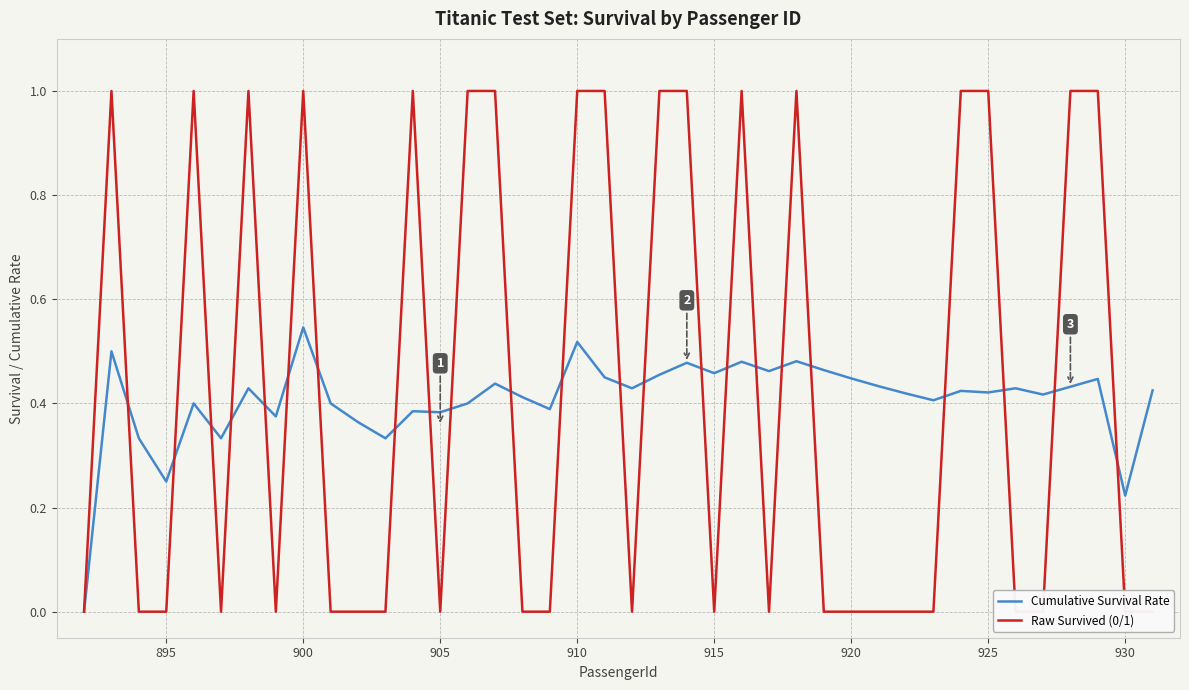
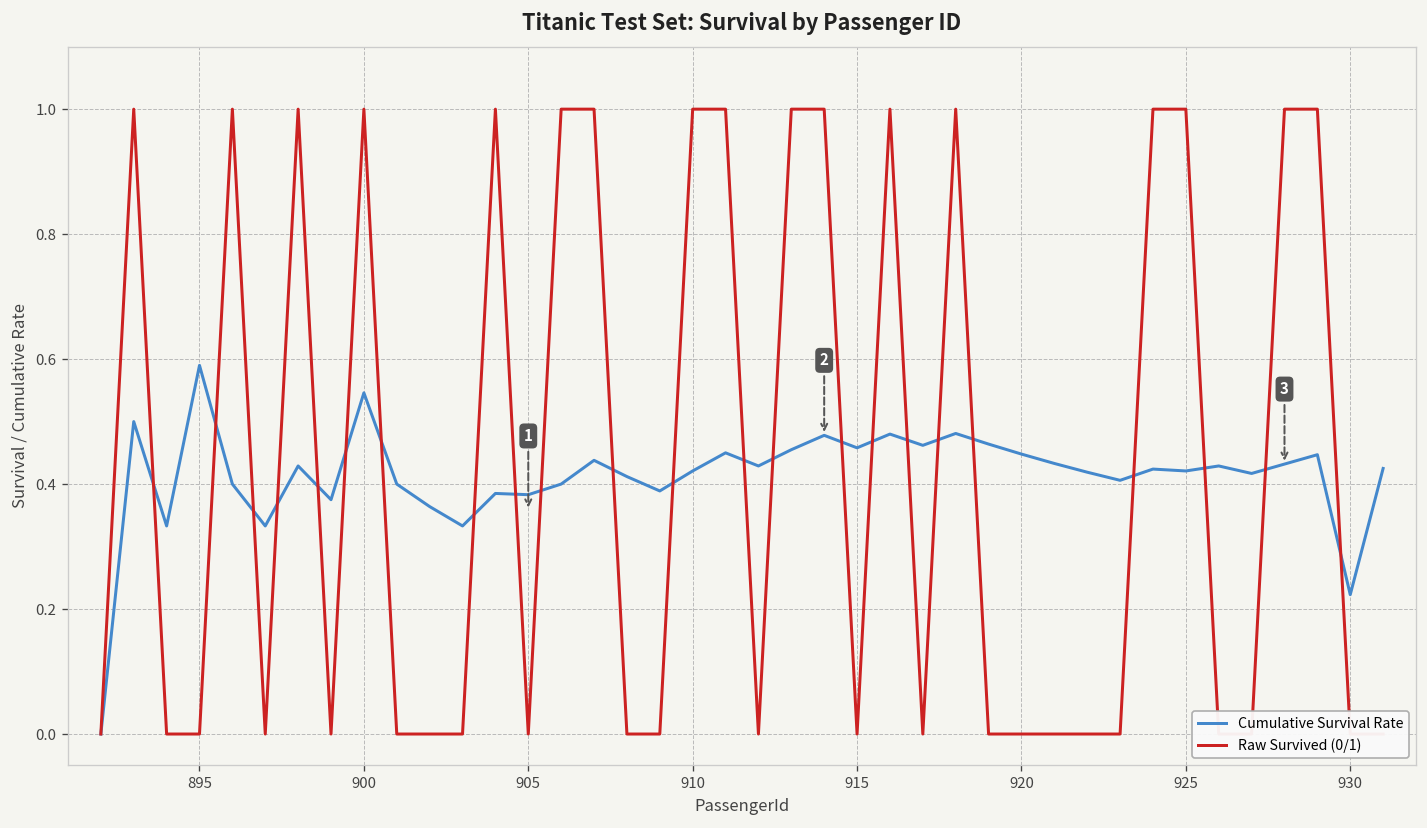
Cumulative Survival Rate, 895: 0.25 -> 0.59
Cumulative Survival Rate, 910: 0.52 -> 0.42
